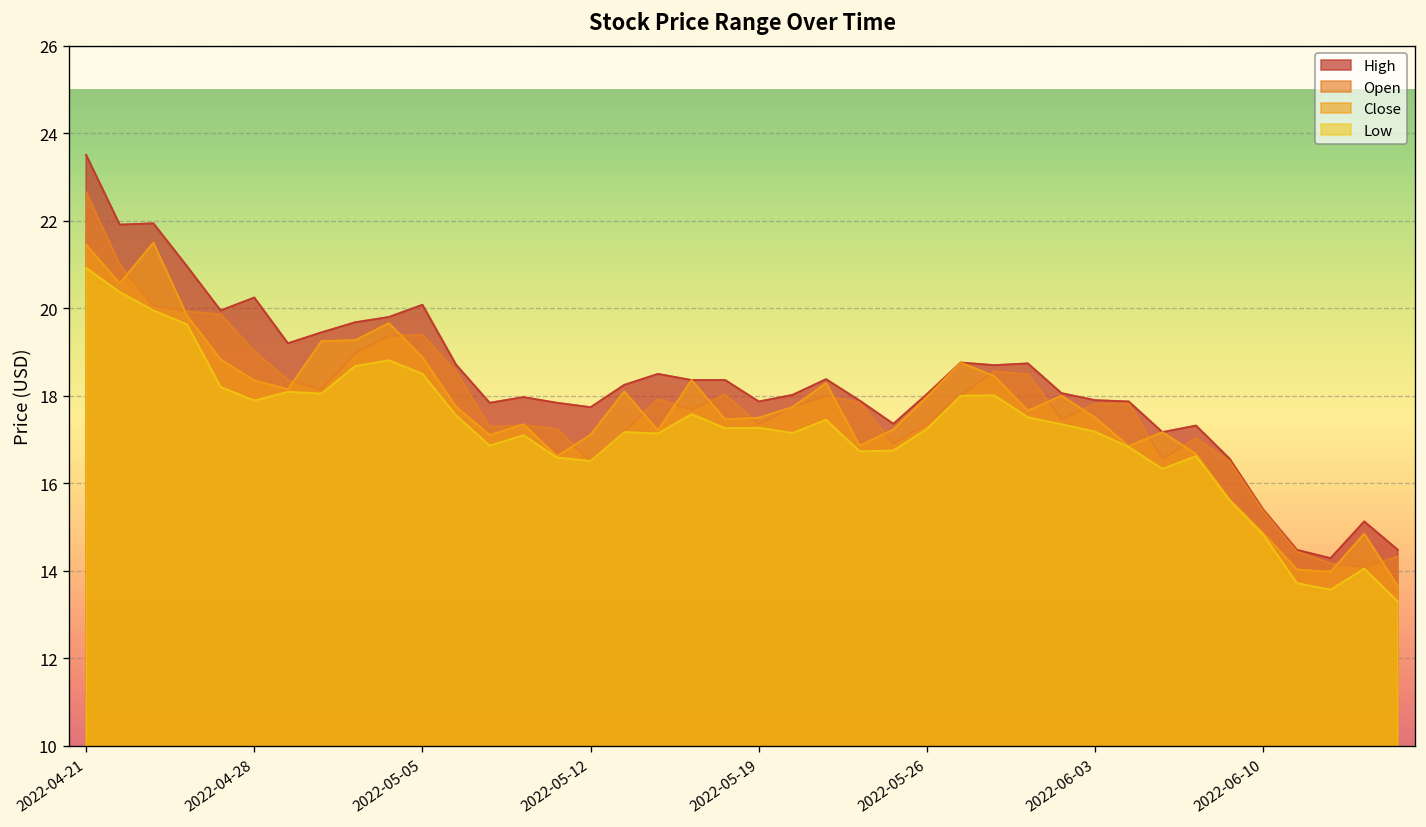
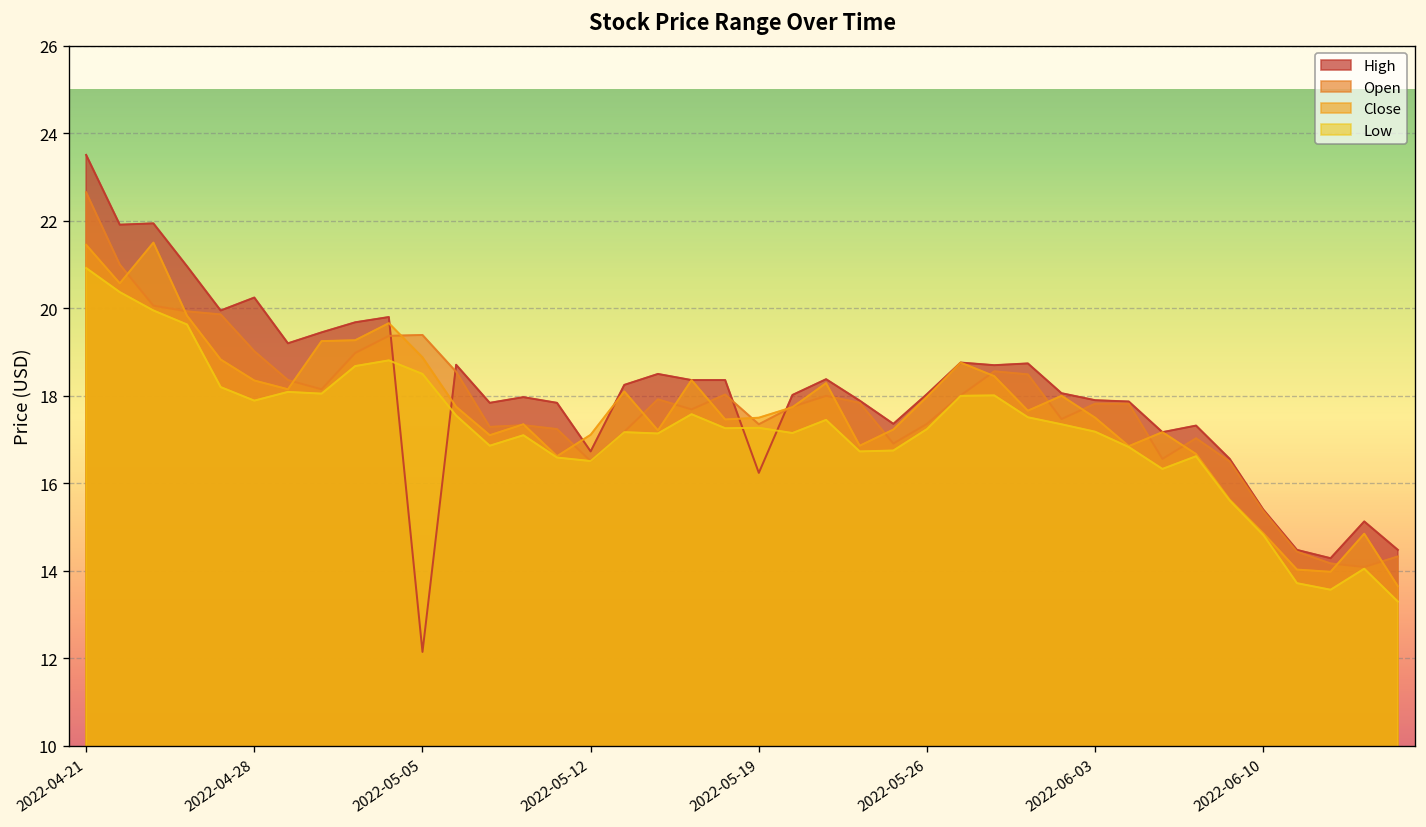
High, 2022-05-05: 20.1 -> 12.1
High, 2022-05-12: 17.7 -> 16.7
High, 2022-05-19: 17.9 -> 16.2
